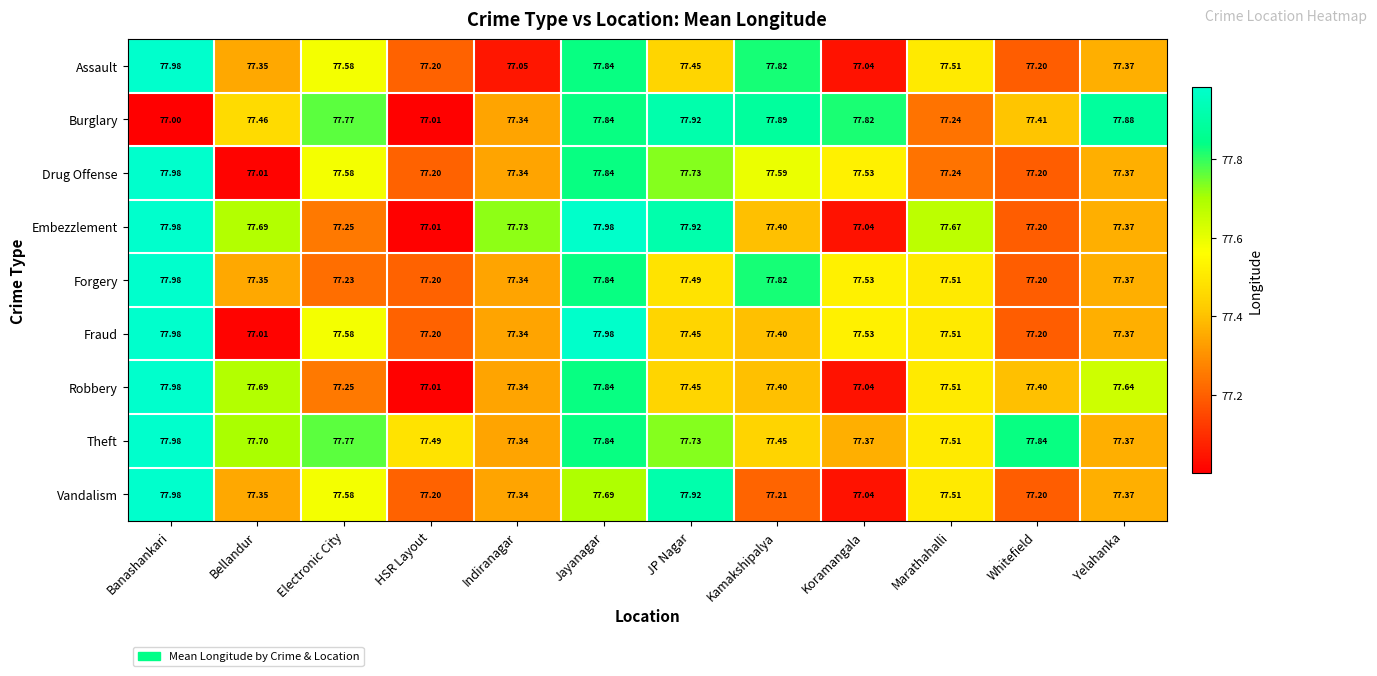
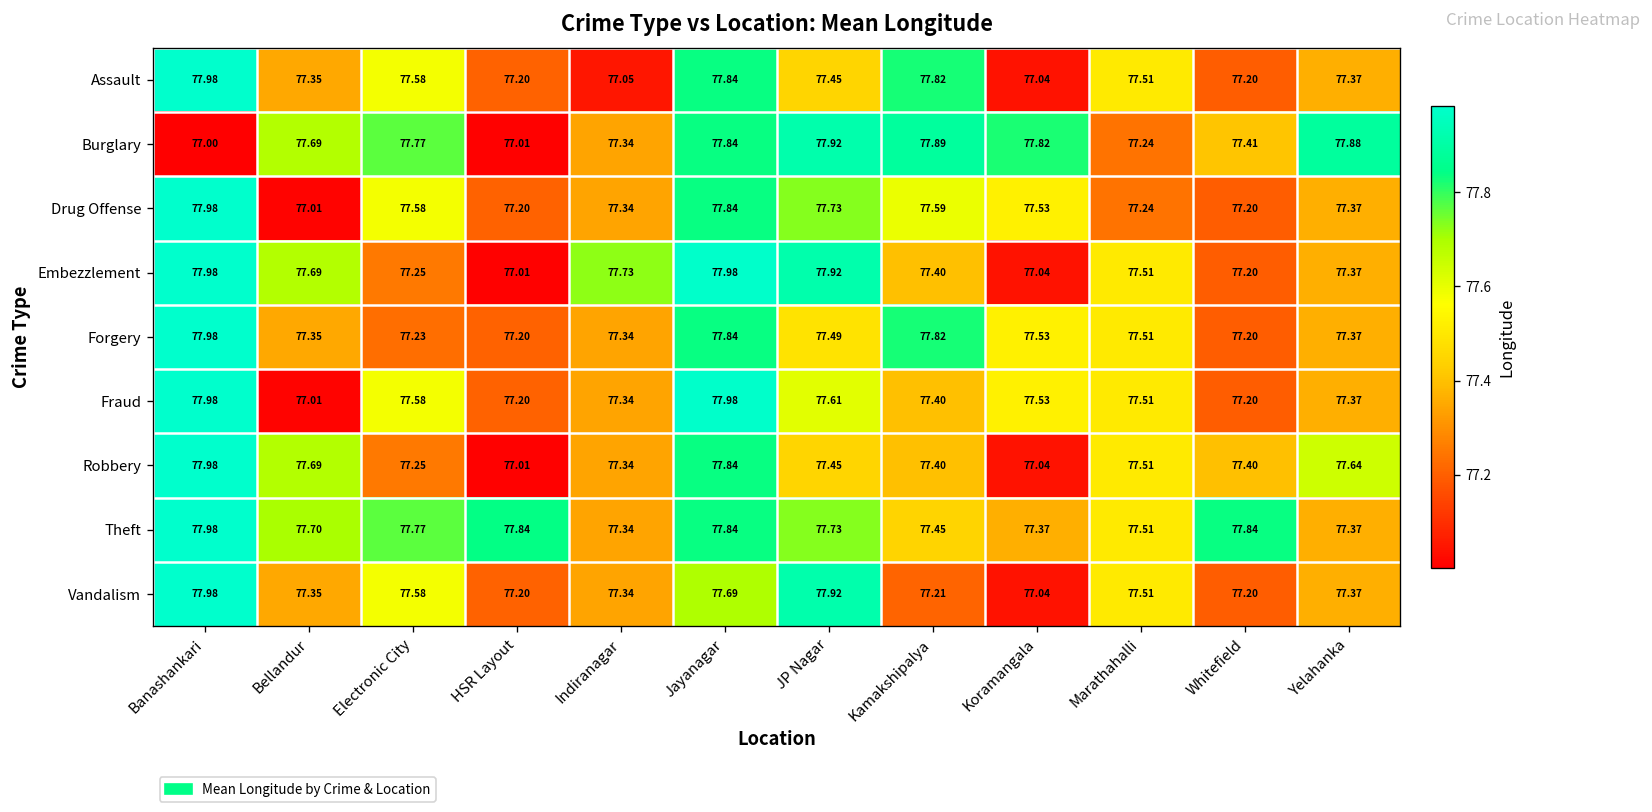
Burglary, Bellandur: 77.46 -> 77.69
Embezzlement, Marathahalli: 77.67 -> 77.51
Fraud, JP Nagar: 77.45 -> 77.61
Theft, HSR Layout: 77.49 -> 77.84
